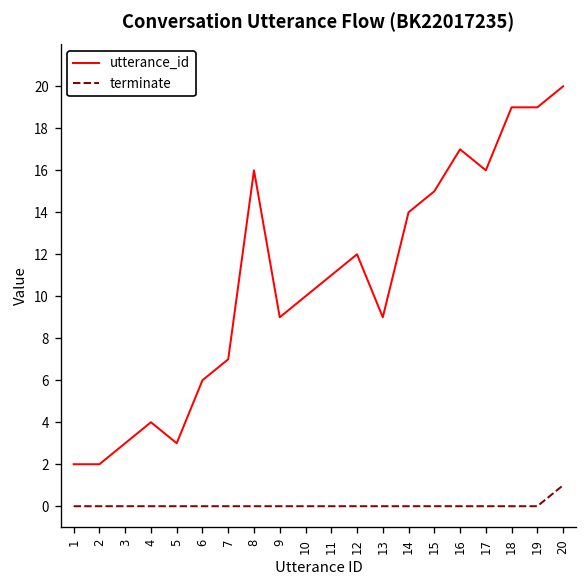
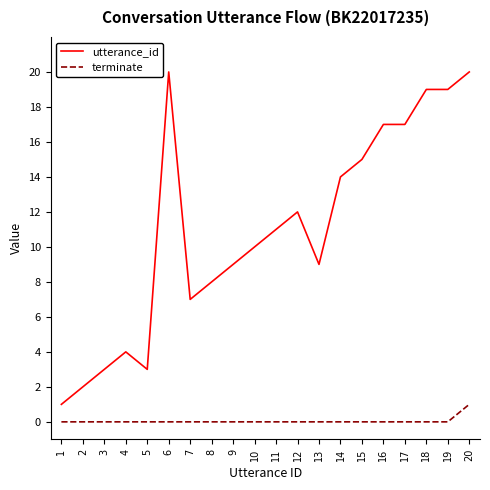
utterance_id, 1: 2 -> 1
utterance_id, 6: 6 -> 20
utterance_id, 8: 16 -> 8
utterance_id, 17: 16 -> 17
